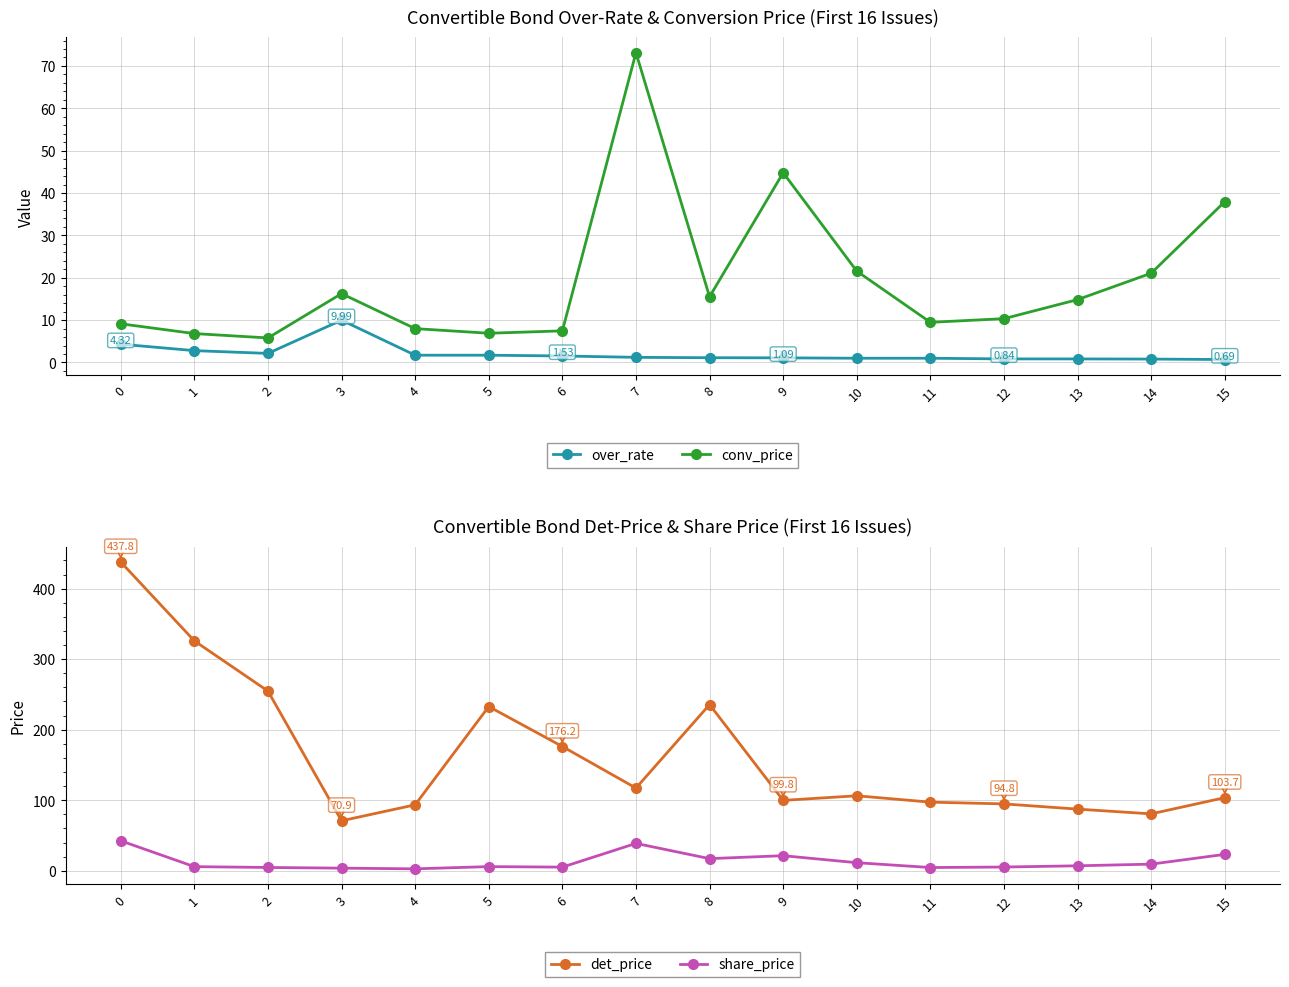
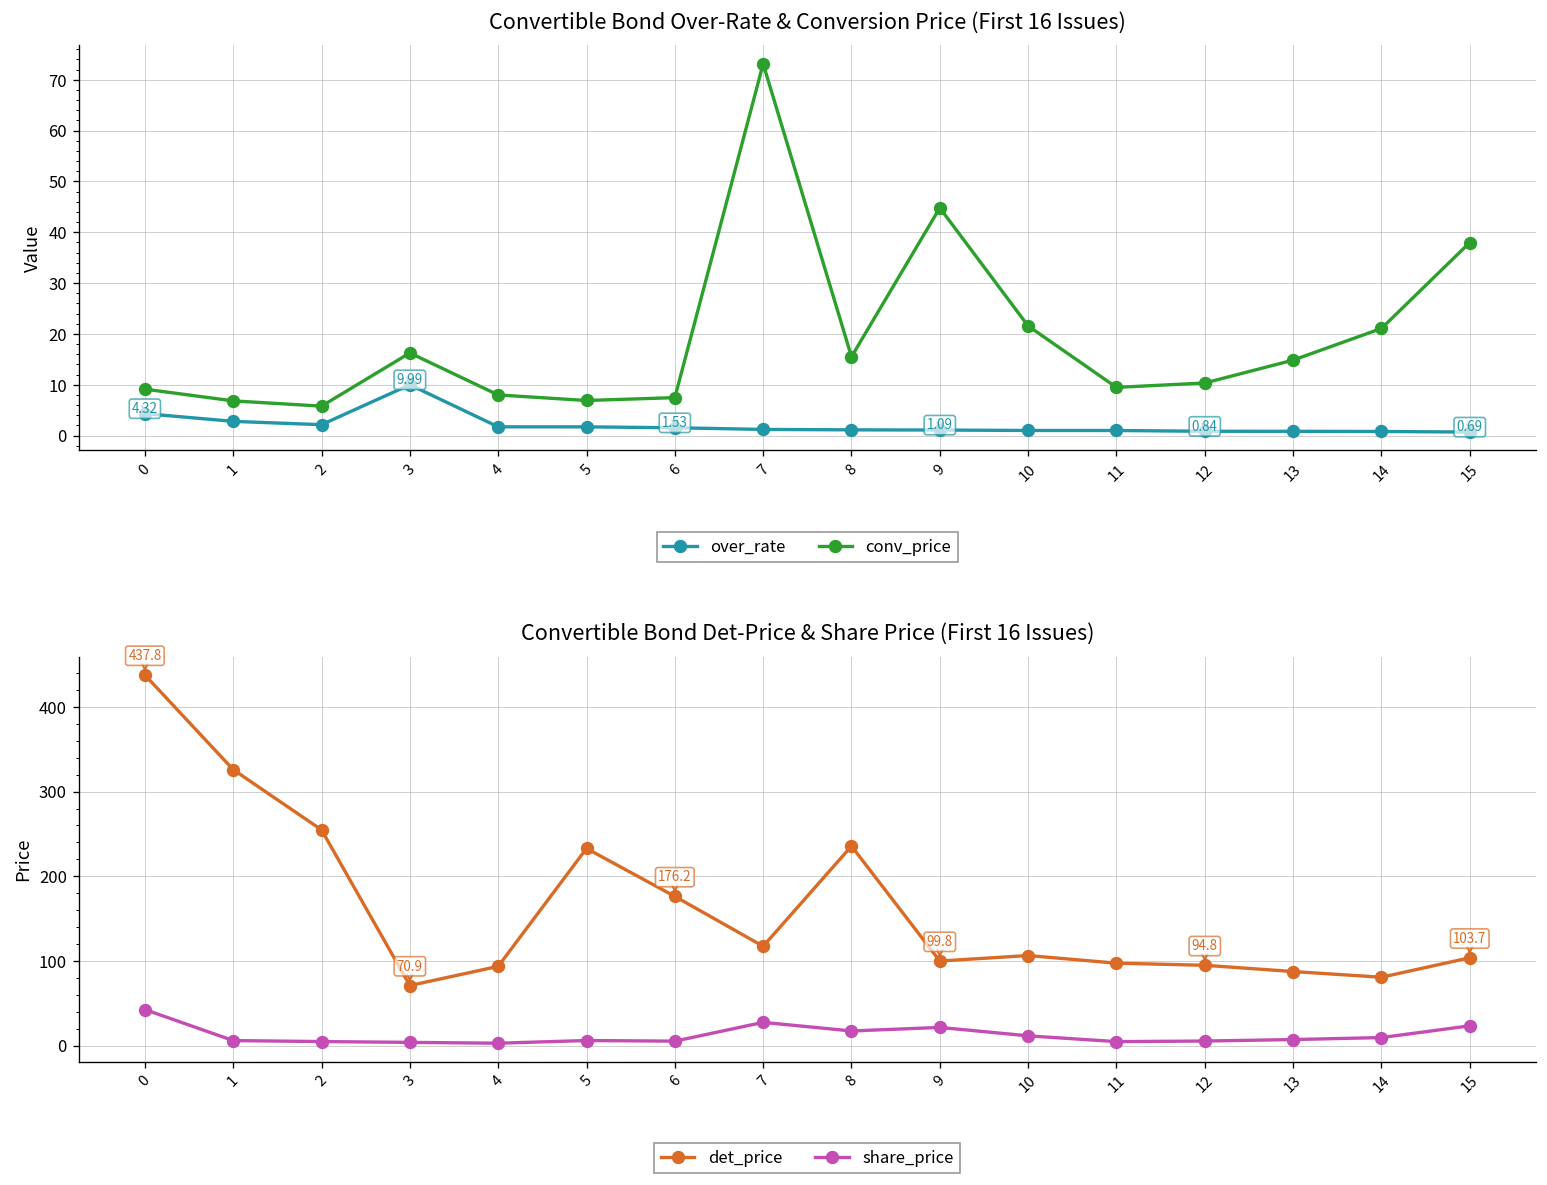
Convertible Bond Det-Price & Share Price (First 16 Issues), share_price, 7: 40 -> 30
